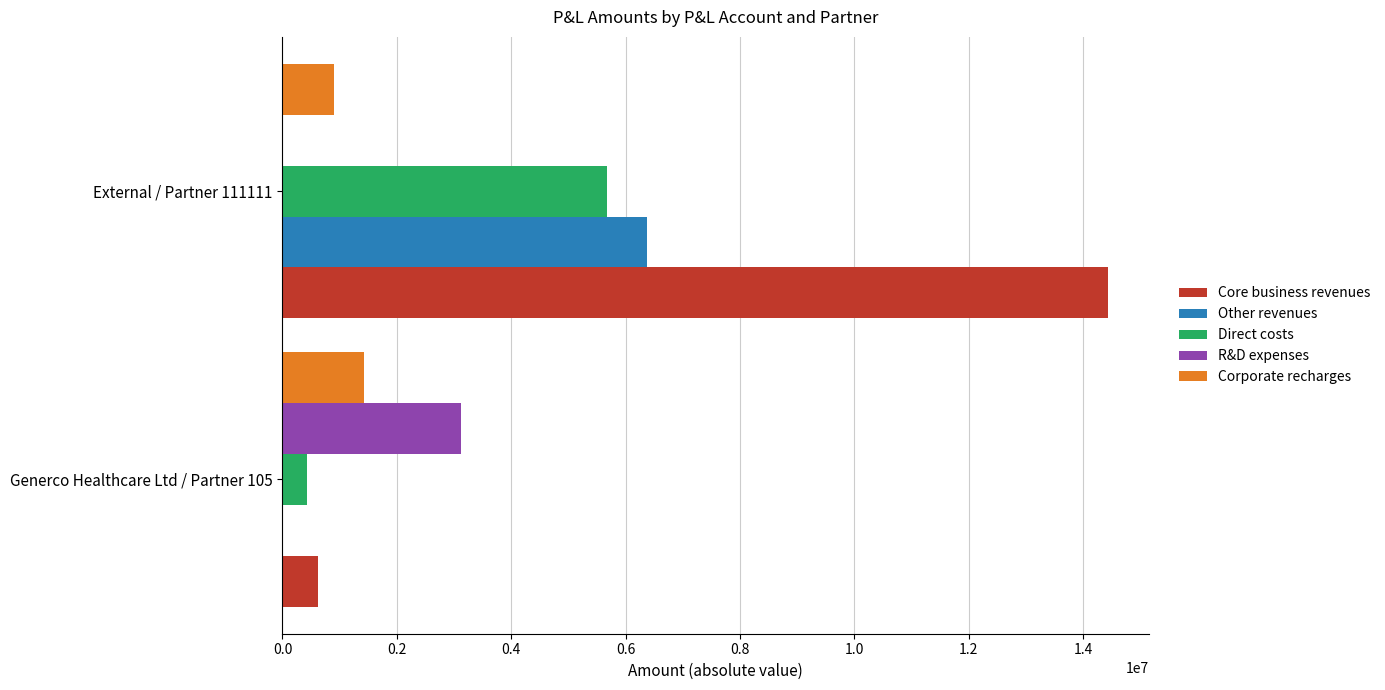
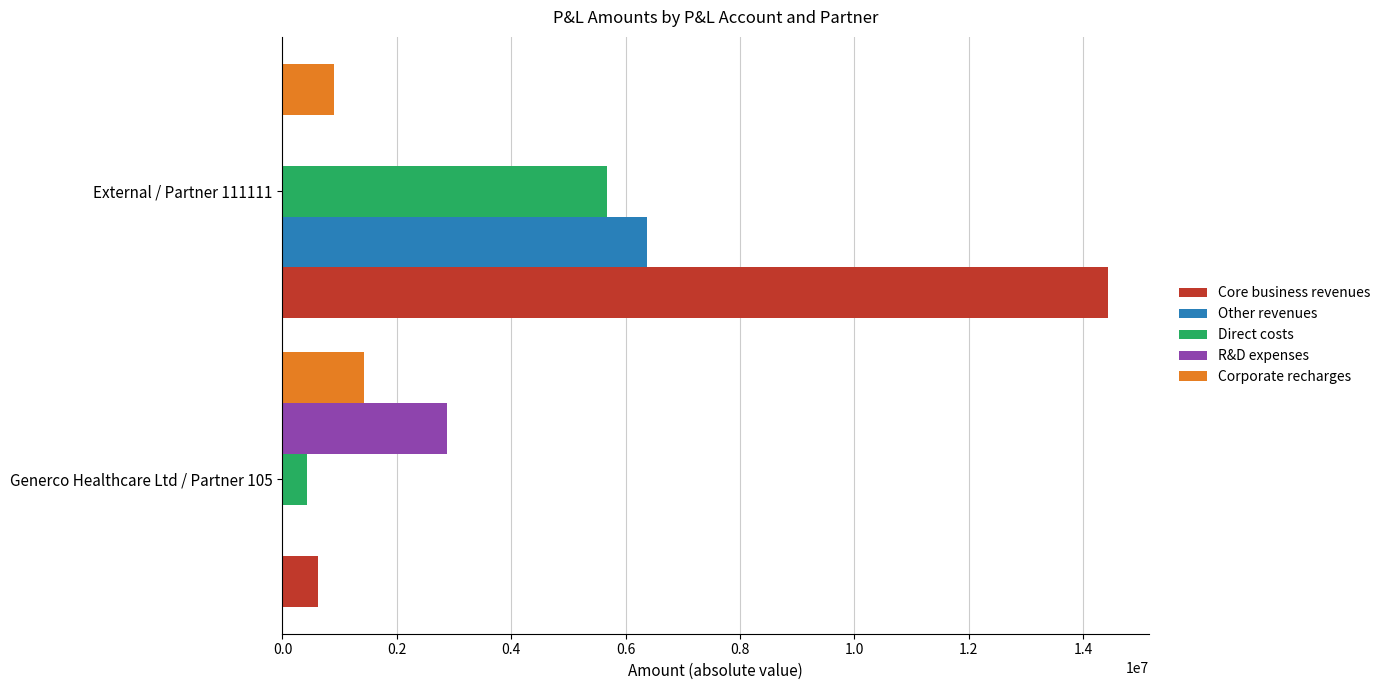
R&D expenses, Generco Healthcare Ltd / Partner 105: 3100000 -> 2900000
